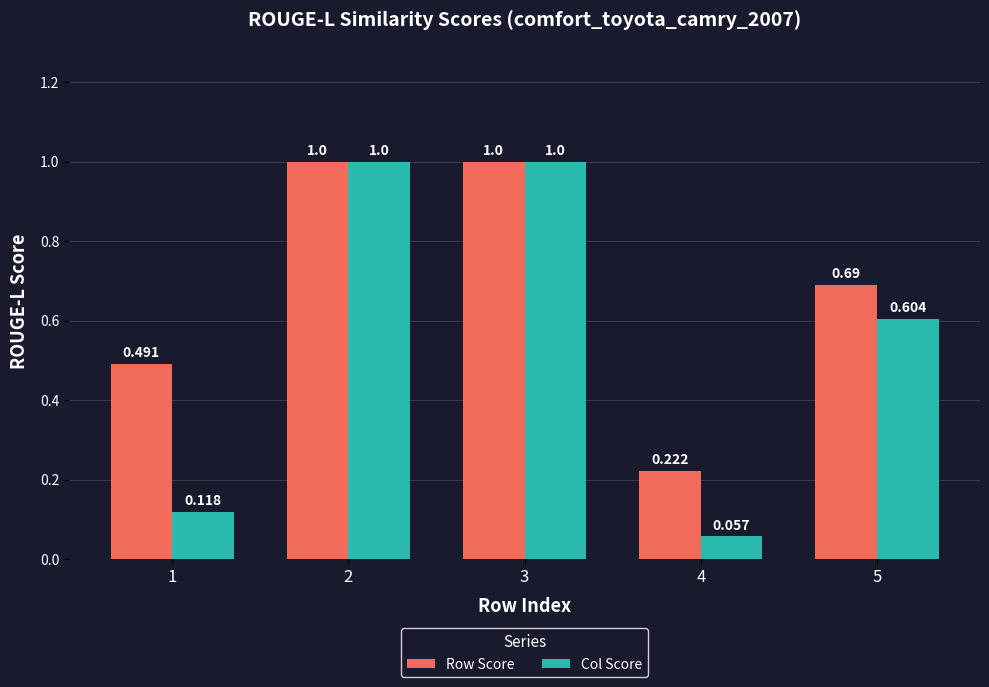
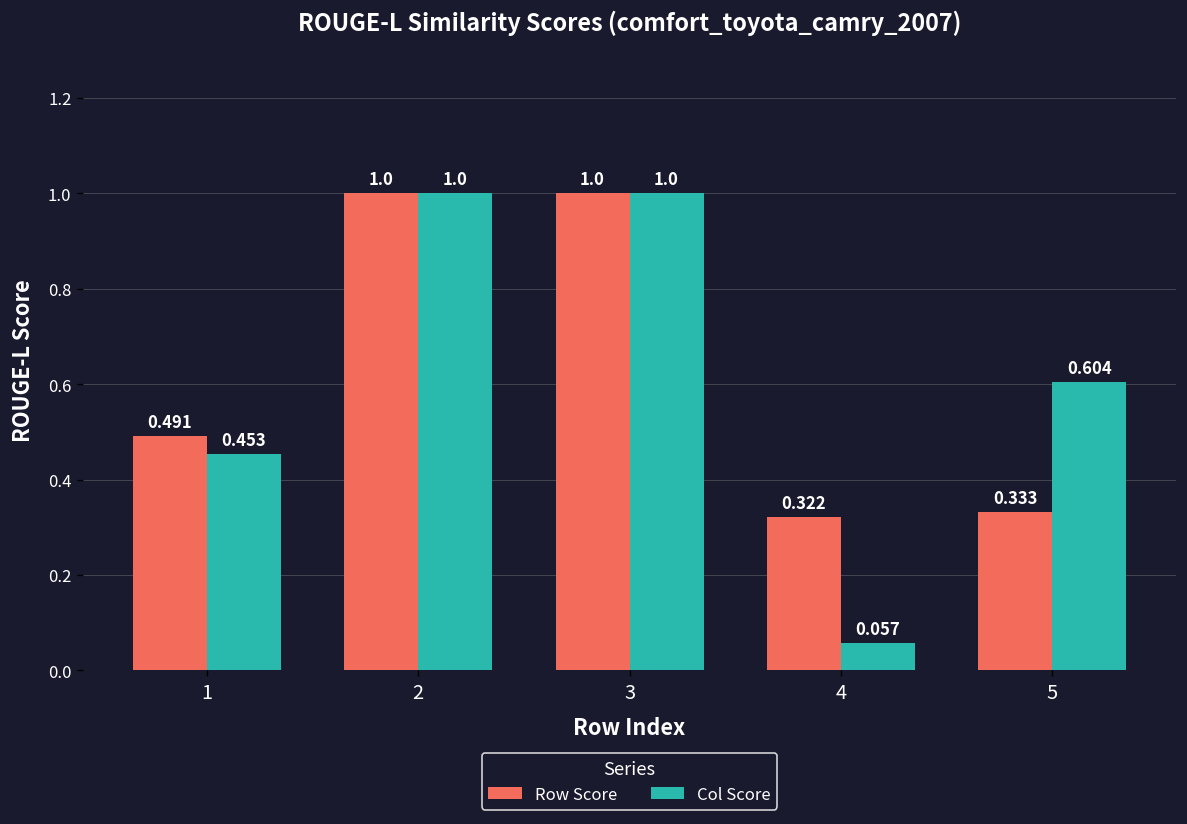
Col Score, 1: 0.118 -> 0.453
Row Score, 4: 0.222 -> 0.322
Row Score, 5: 0.69 -> 0.333
